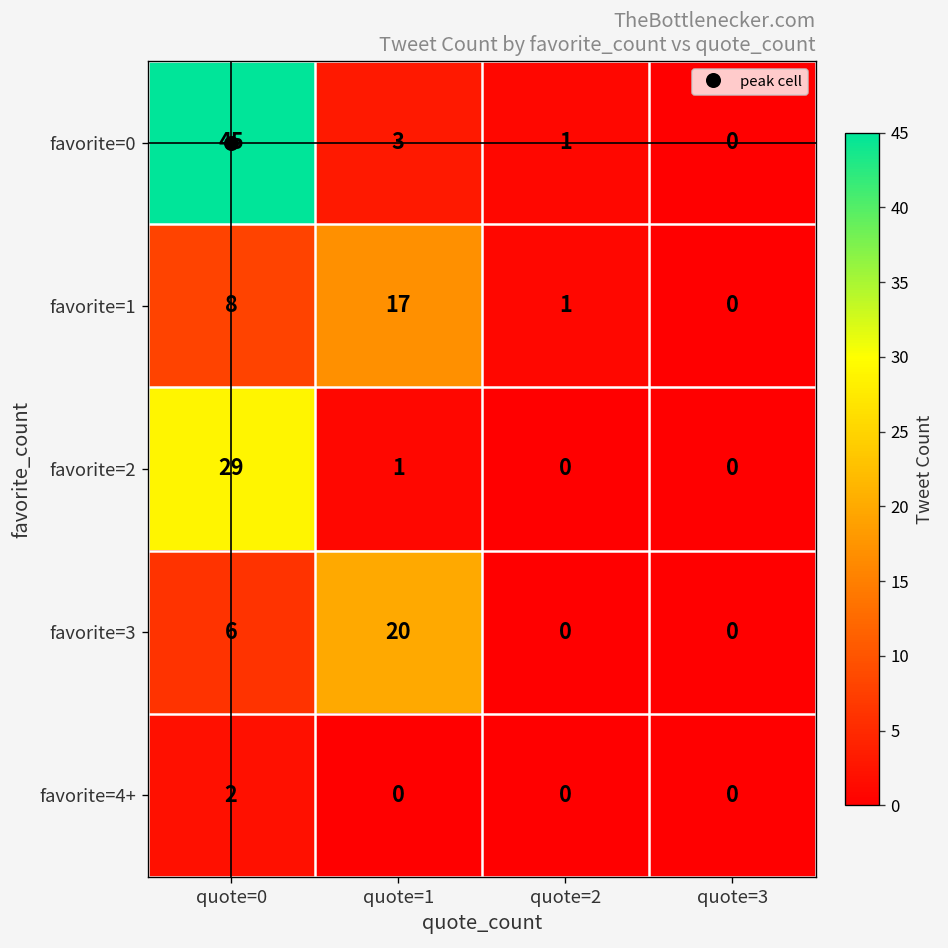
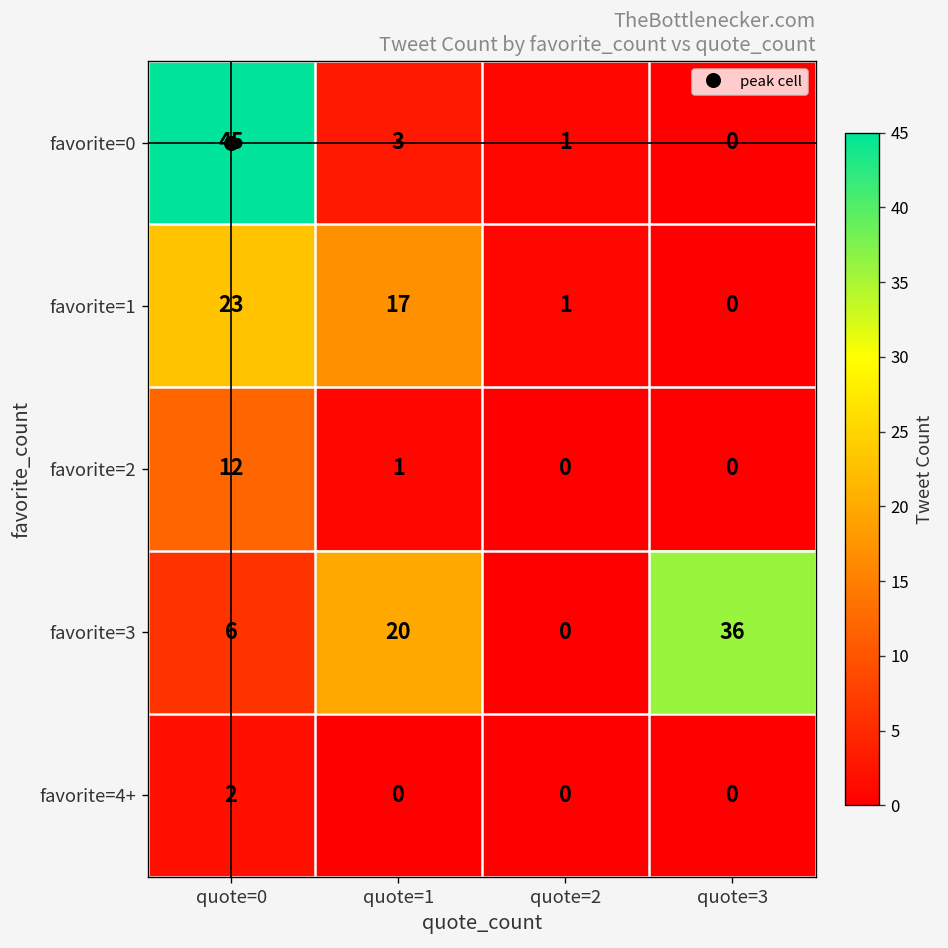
favorite=1, quote=0: 8 -> 23
favorite=2, quote=0: 29 -> 12
favorite=3, quote=3: 0 -> 36
